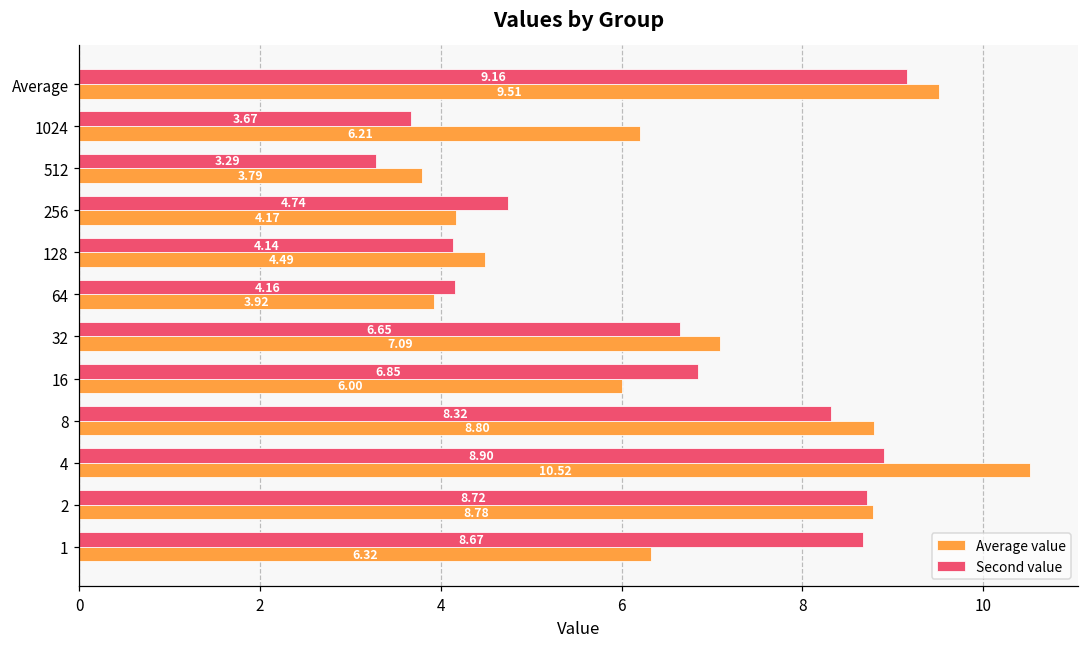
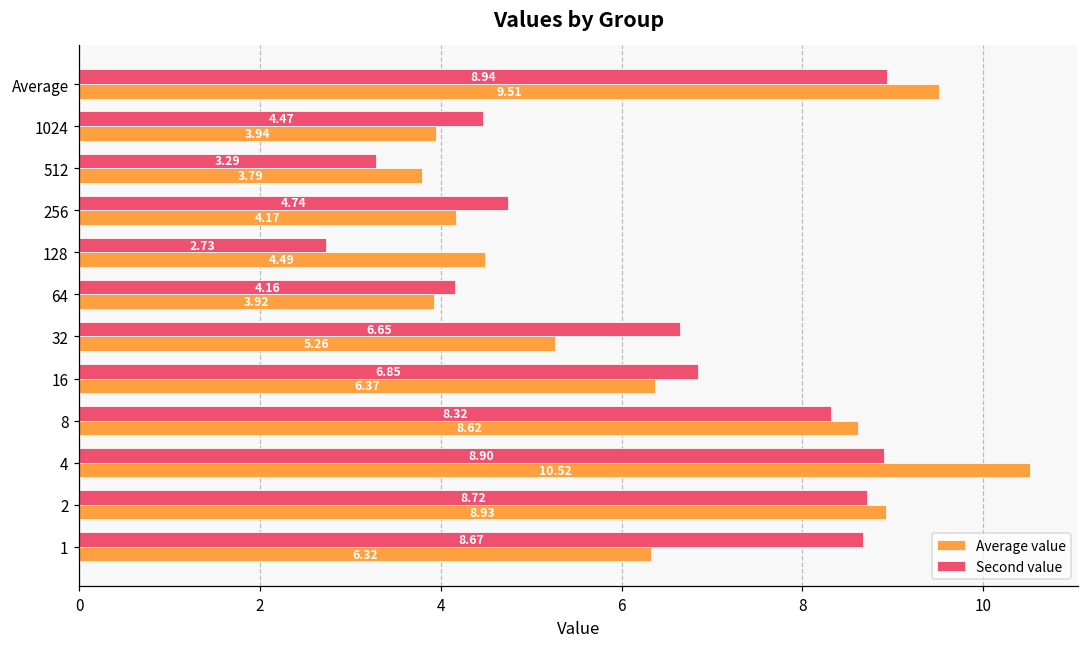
Second value, Average: 9.16 -> 8.94
Second value, 1024: 3.67 -> 4.47
Average value, 1024: 6.21 -> 3.94
Second value, 128: 4.14 -> 2.73
Average value, 32: 7.09 -> 5.26
Average value, 16: 6.00 -> 6.37
Average value, 8: 8.80 -> 8.62
Average value, 2: 8.78 -> 8.93
